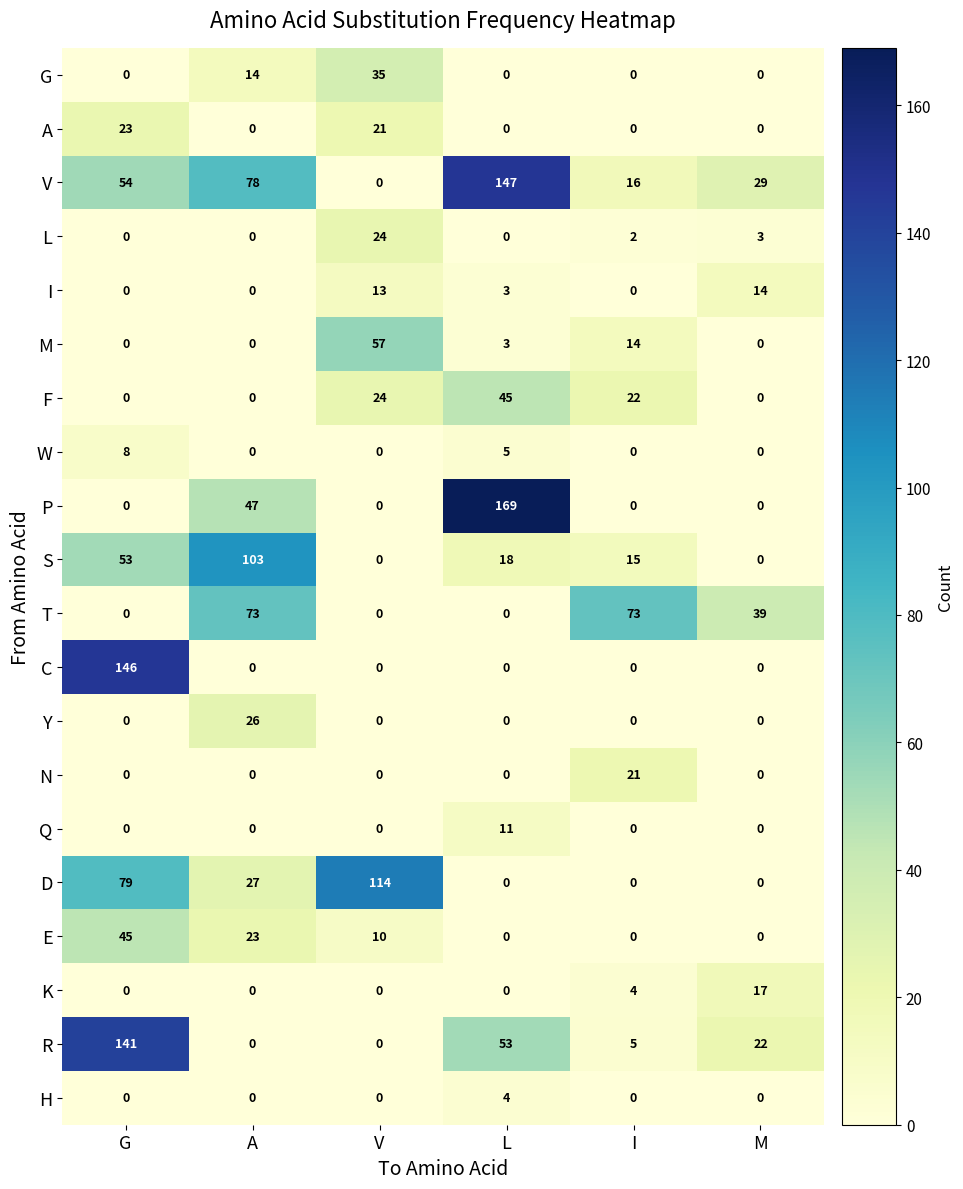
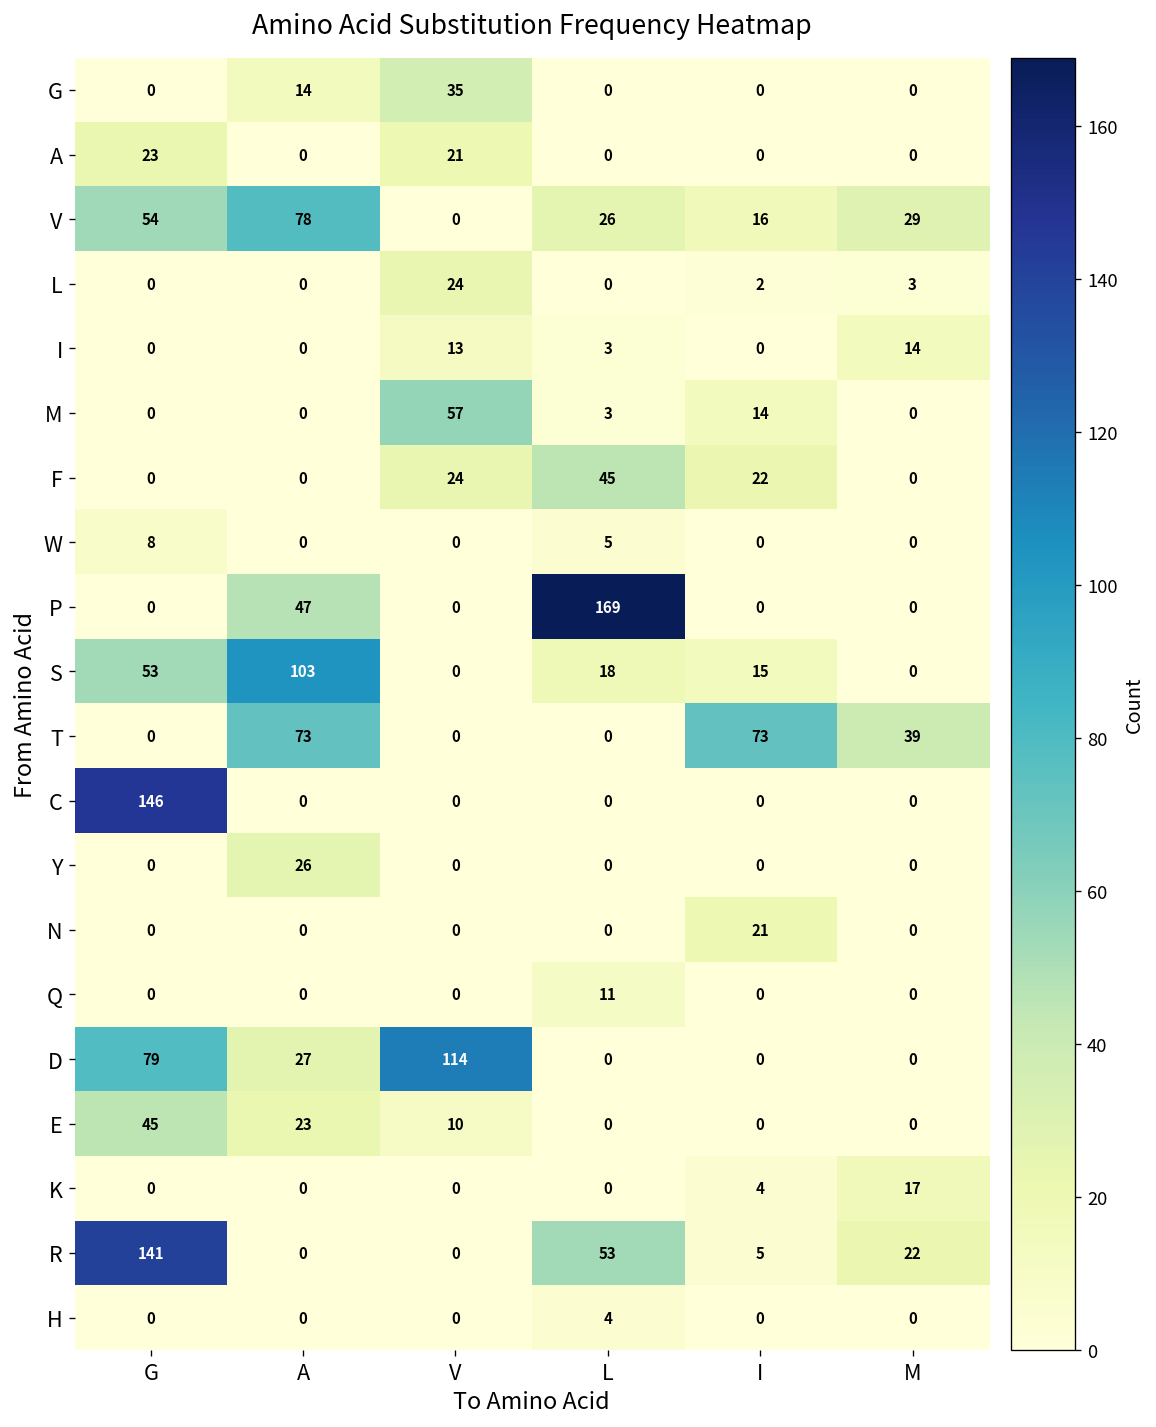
V, L: 147 -> 26
